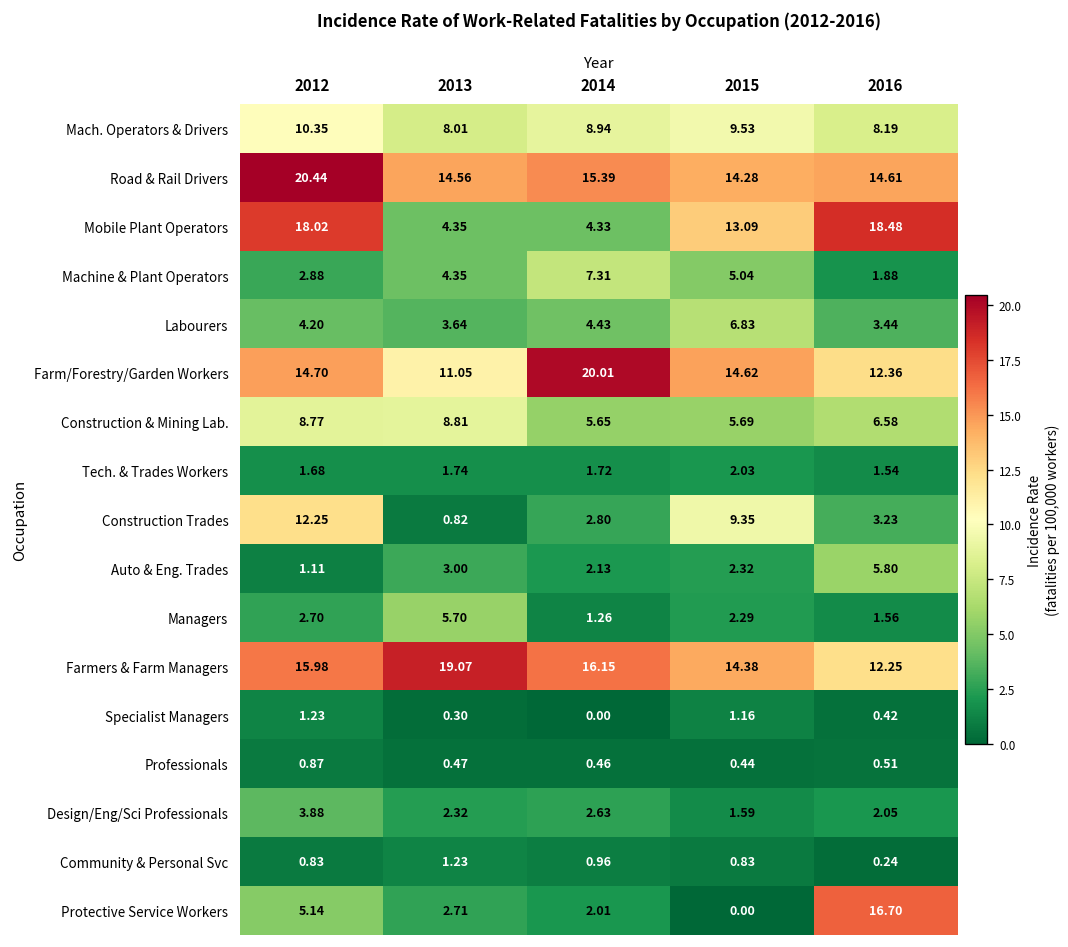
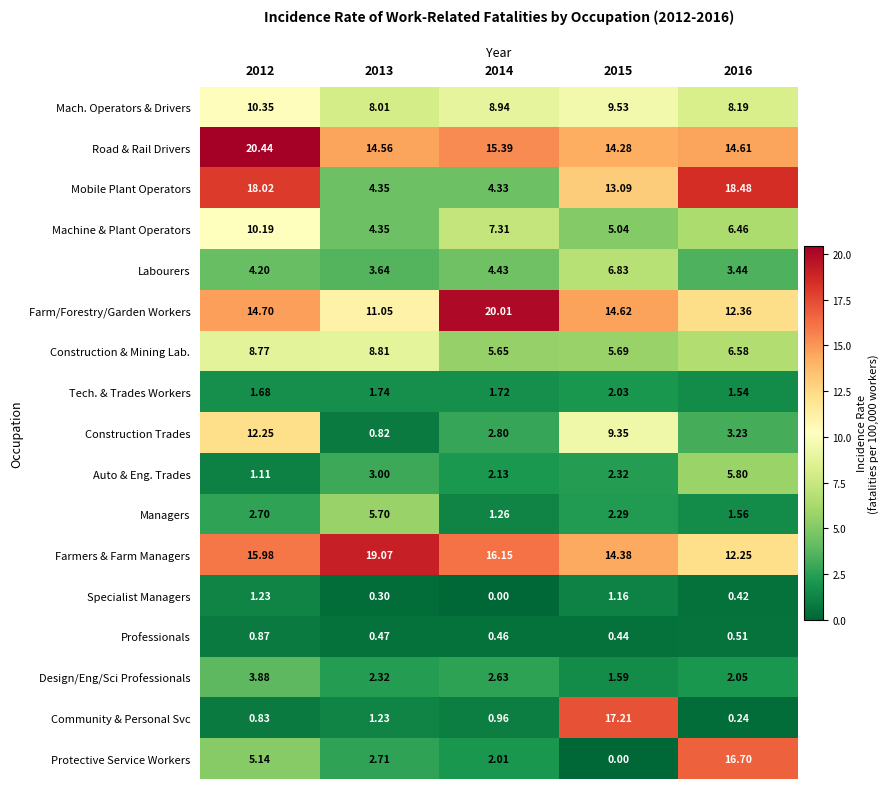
Machine & Plant Operators, 2012: 2.88 -> 10.19
Machine & Plant Operators, 2016: 1.88 -> 6.46
Community & Personal Svc, 2015: 0.83 -> 17.21
